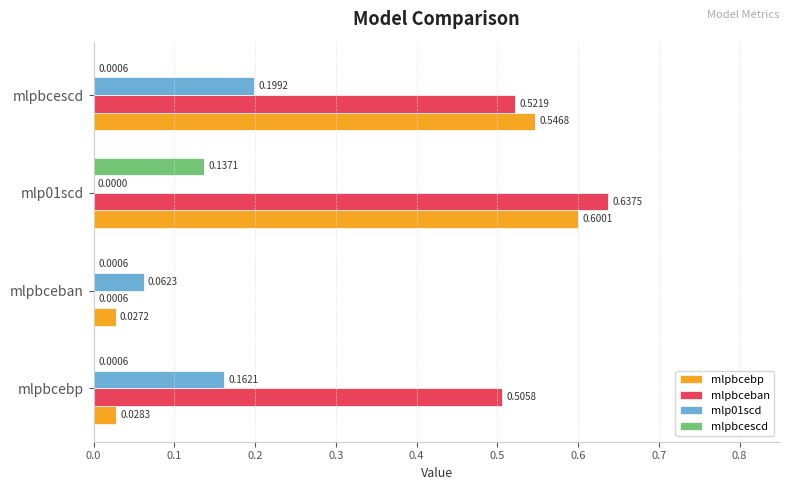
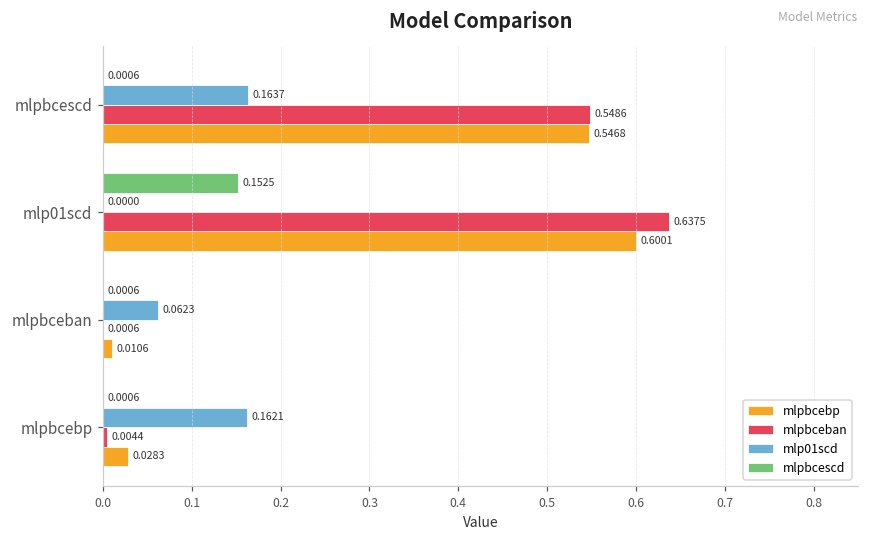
mlp01scd, mlpbcescd: 0.1992 -> 0.1637
mlpbceban, mlpbcescd: 0.5219 -> 0.5486
mlpbcescd, mlp01scd: 0.1371 -> 0.1525
mlpbcebp, mlpbceban: 0.0272 -> 0.0106
mlpbceban, mlpbcebp: 0.5058 -> 0.0044
